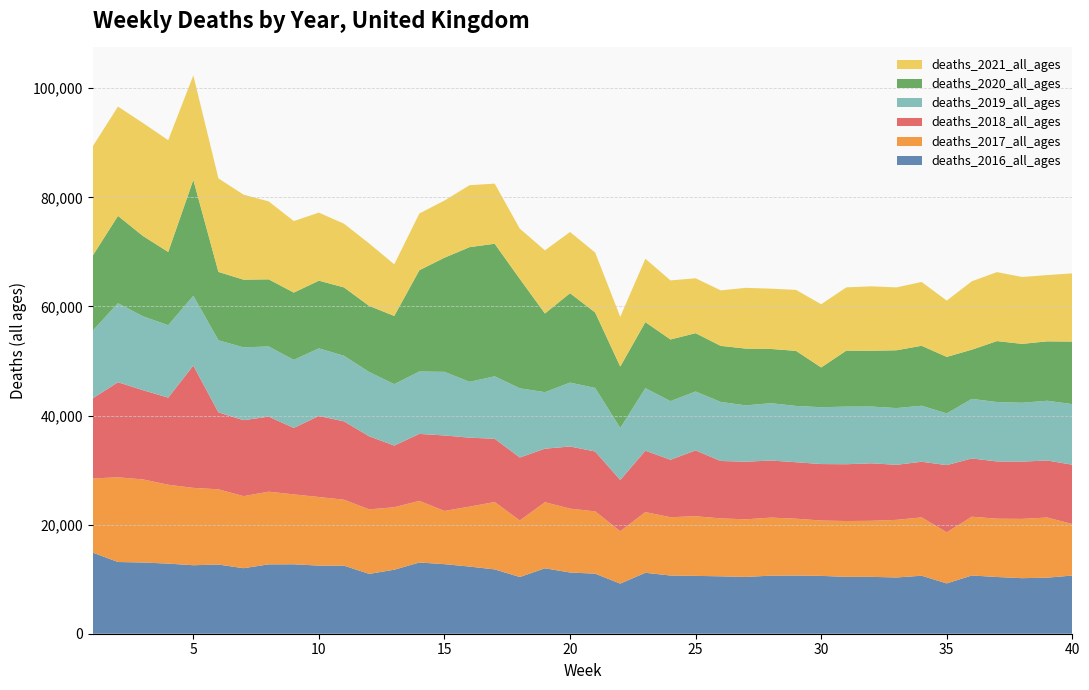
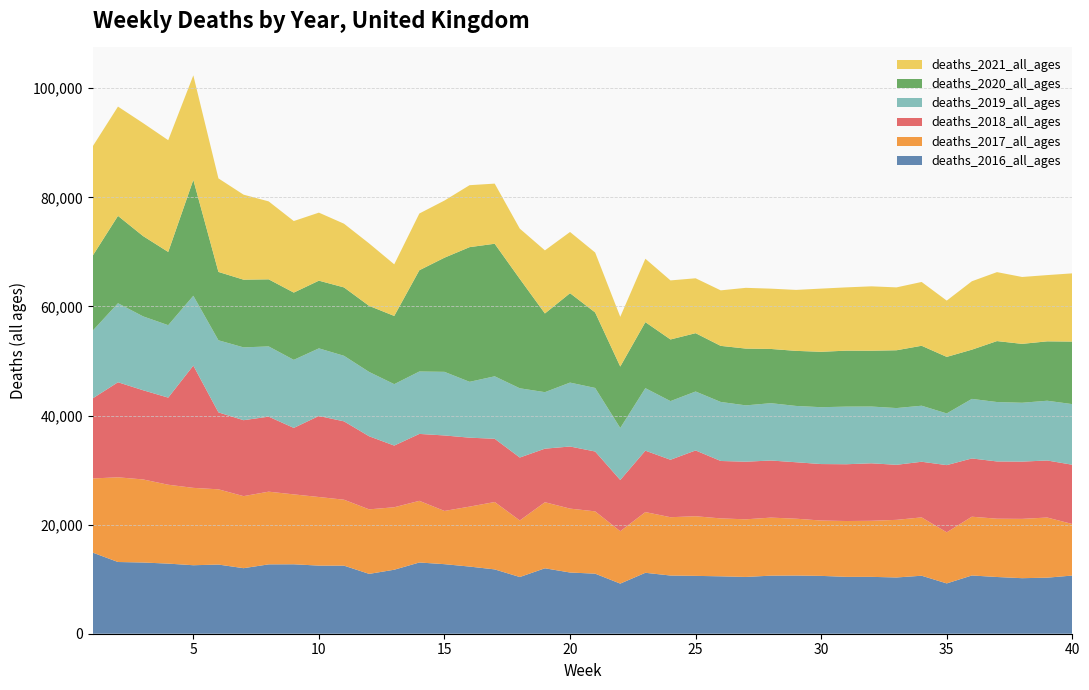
deaths_2020_all_ages, 30: 7,000 -> 10,000
